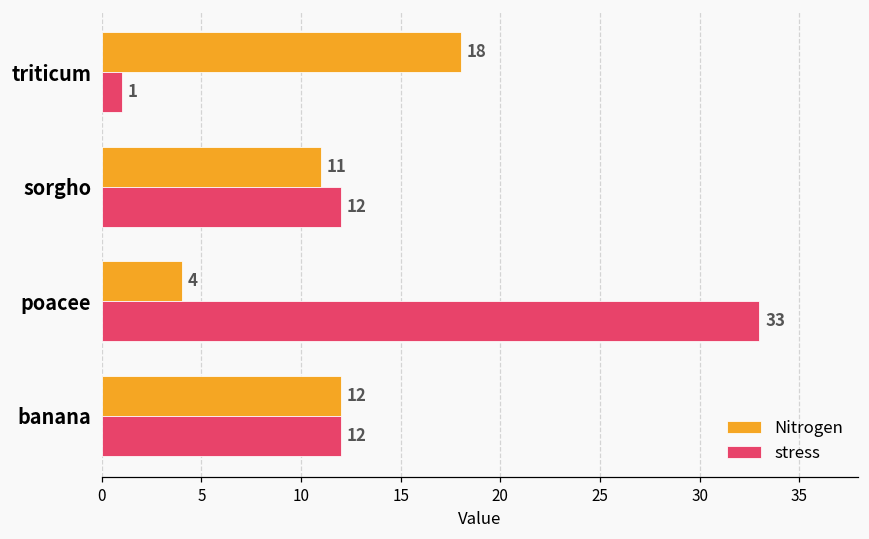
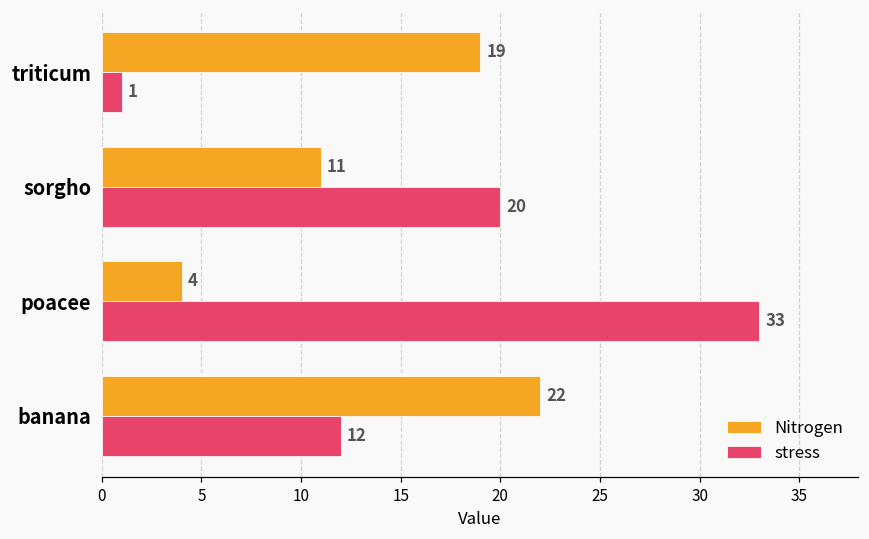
Nitrogen, triticum: 18 -> 19
stress, sorgho: 12 -> 20
Nitrogen, banana: 12 -> 22
